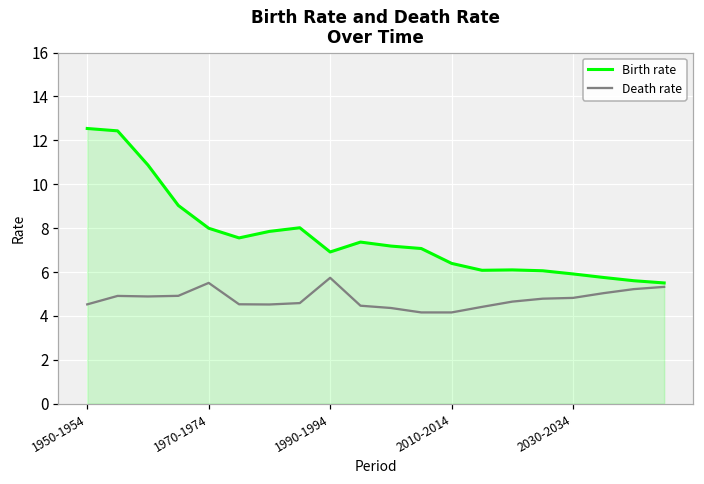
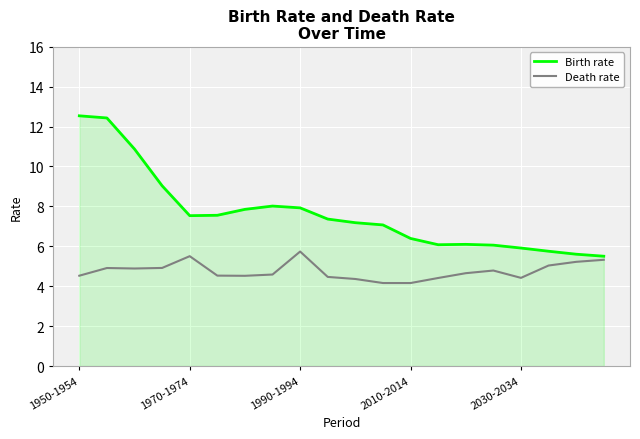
Birth rate, 1970-1974: 8.0 -> 7.5
Birth rate, 1990-1994: 6.9 -> 7.9
Death rate, 2030-2034: 4.8 -> 4.4
